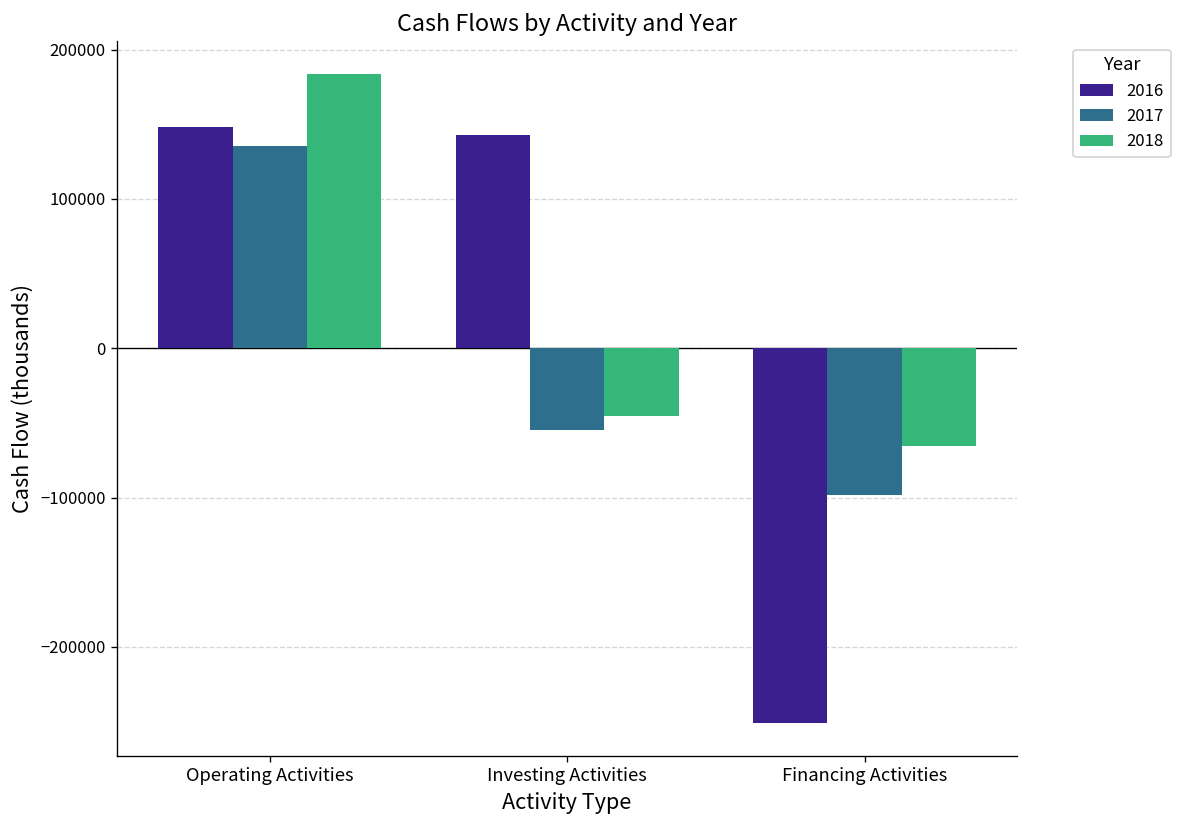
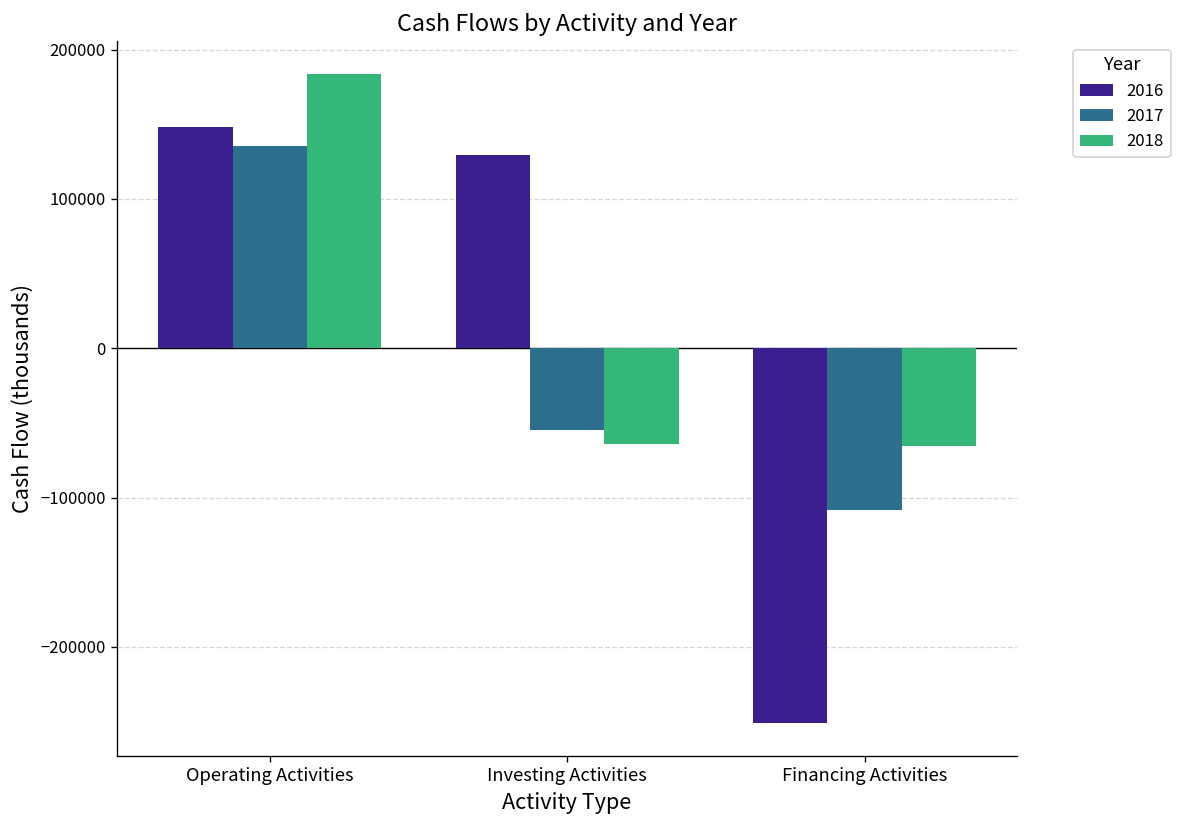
2016, Investing Activities: 143000 -> 130000
2018, Investing Activities: -45000 -> -64000
2017, Financing Activities: -98000 -> -109000
